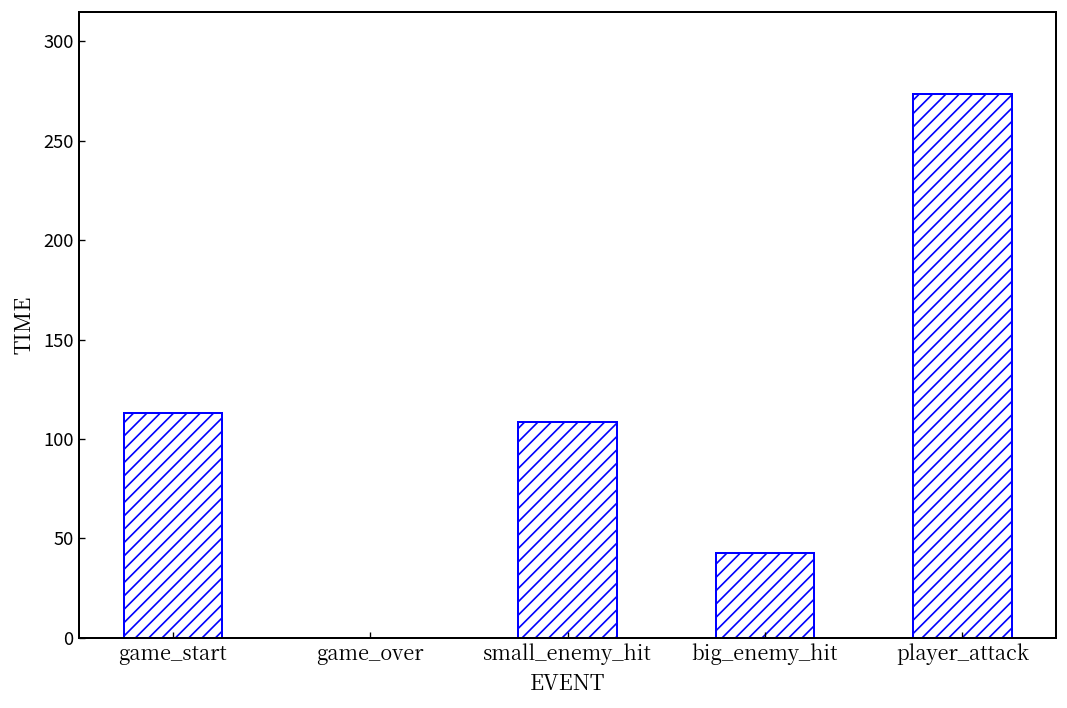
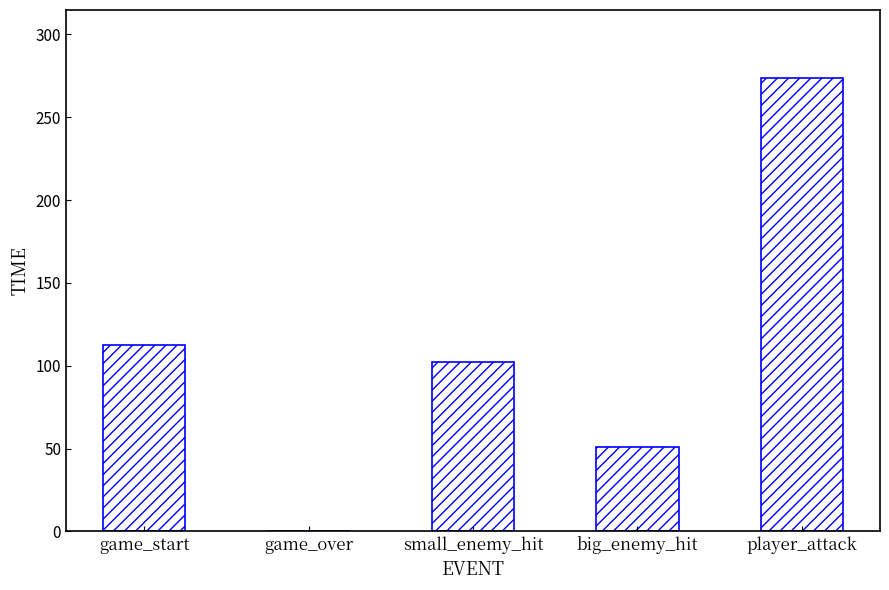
small_enemy_hit: 108 -> 102
big_enemy_hit: 43 -> 51
